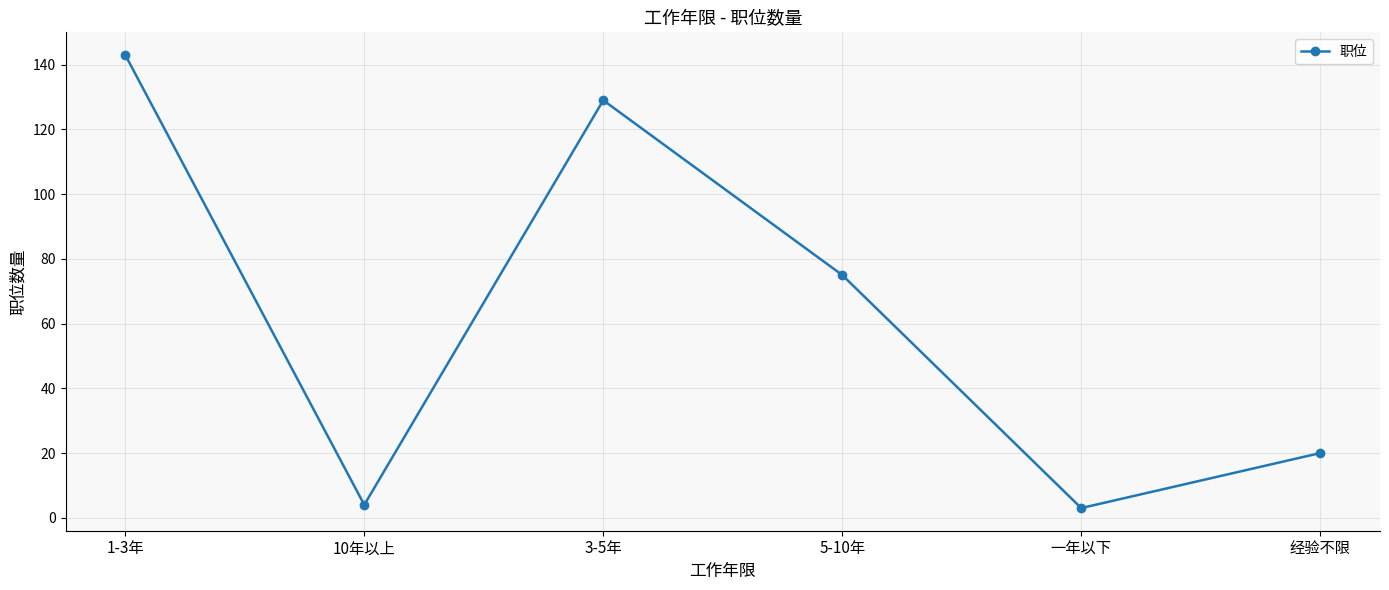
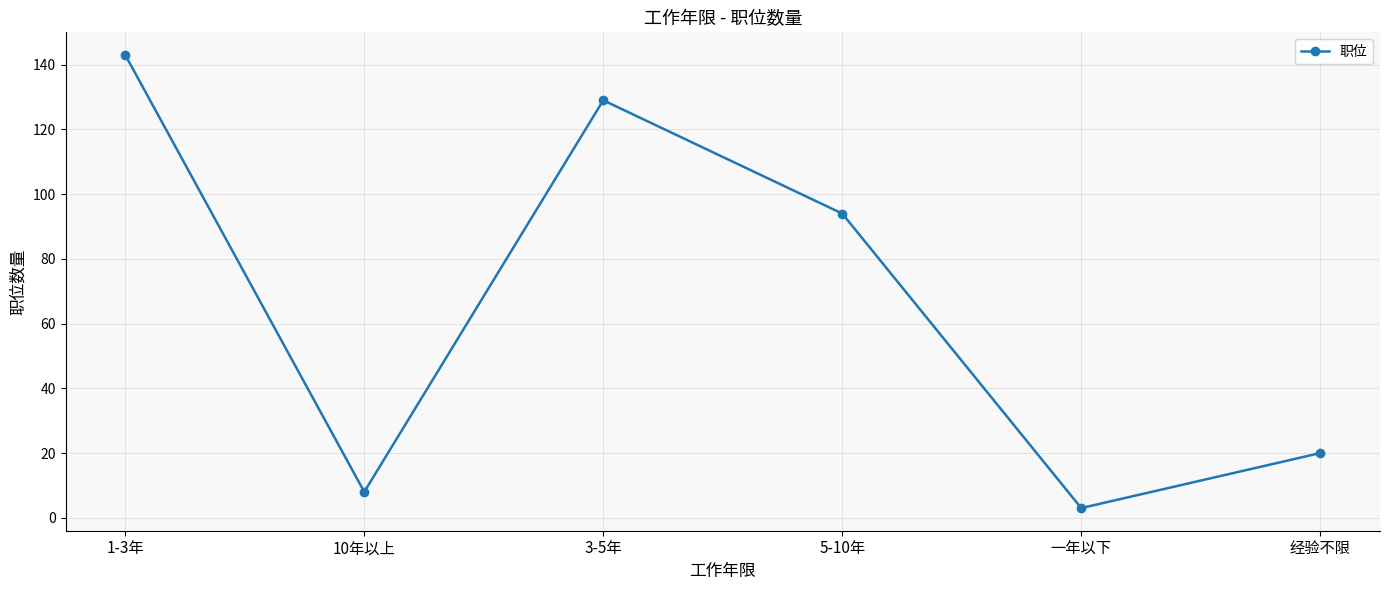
10年以上: 4 -> 8
5-10年: 75 -> 94
